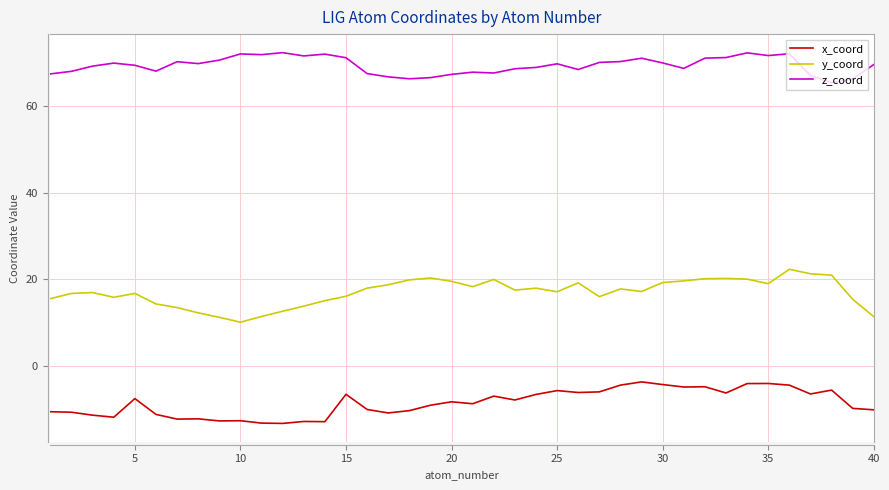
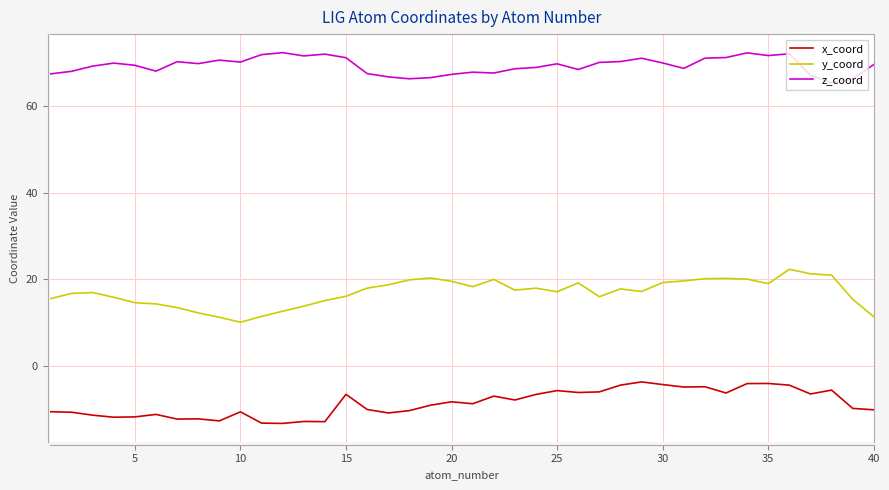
x_coord, 5: -7 -> -12
y_coord, 5: 17 -> 15
x_coord, 10: -13 -> -11
z_coord, 10: 72 -> 70
